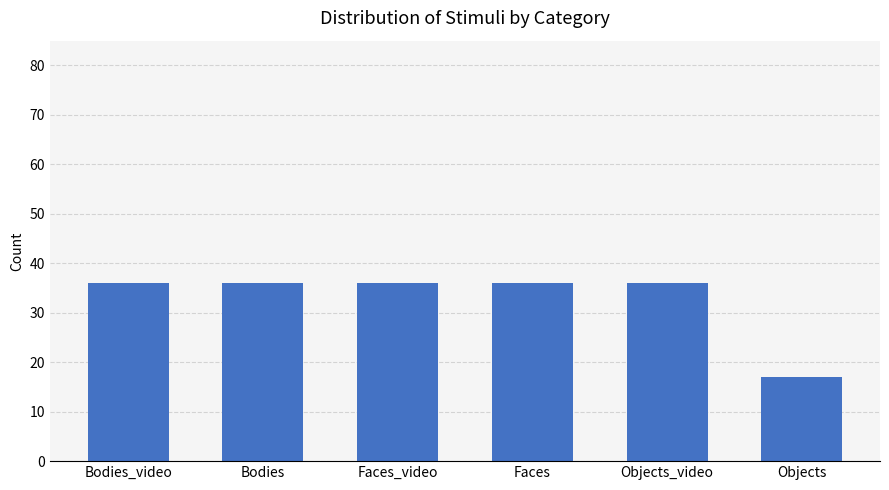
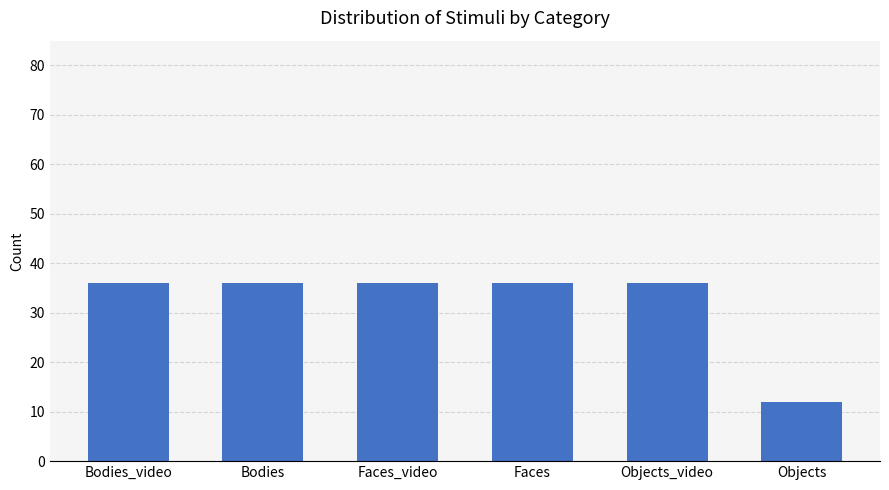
Objects: 17 -> 12
